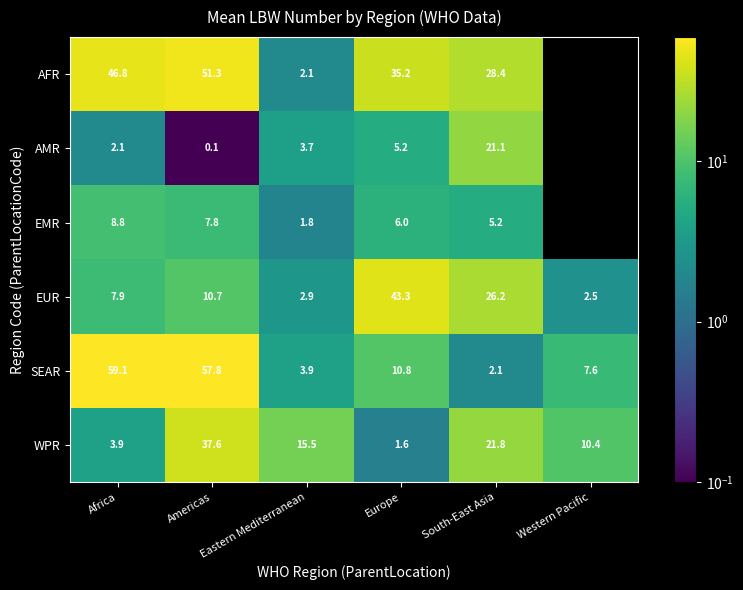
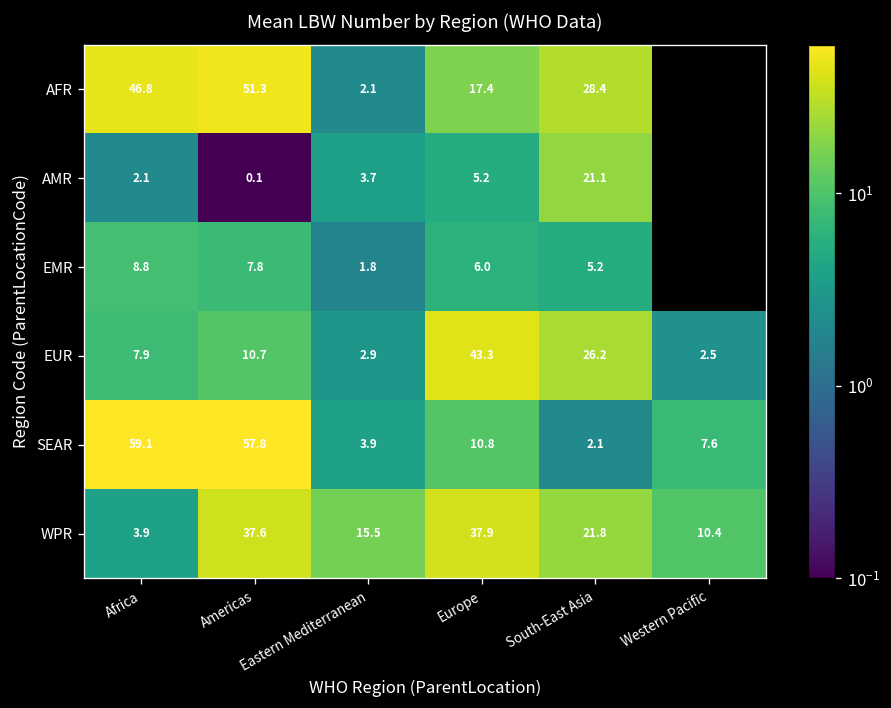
AFR, Europe: 35.2 -> 17.4
WPR, Europe: 1.6 -> 37.9
